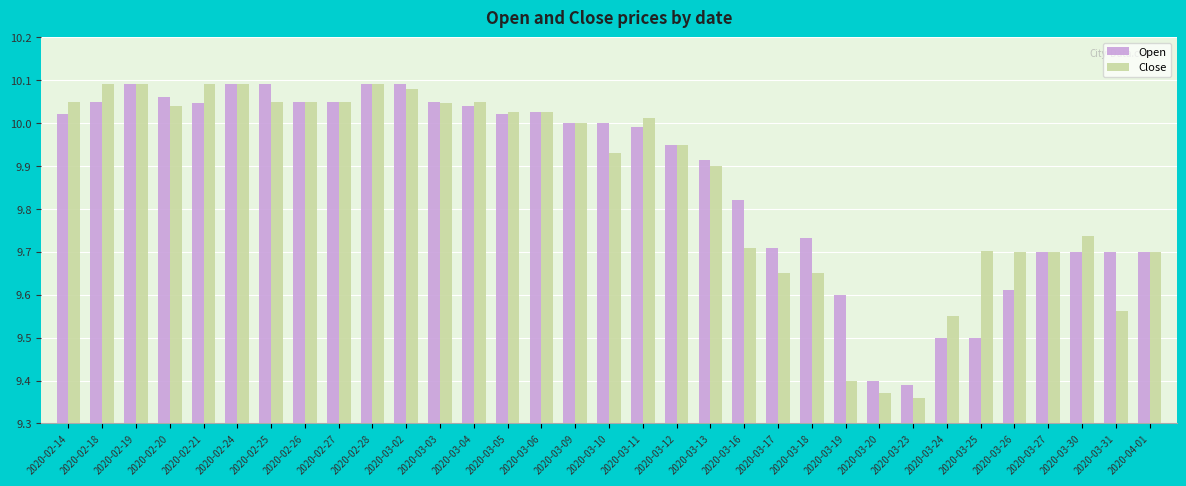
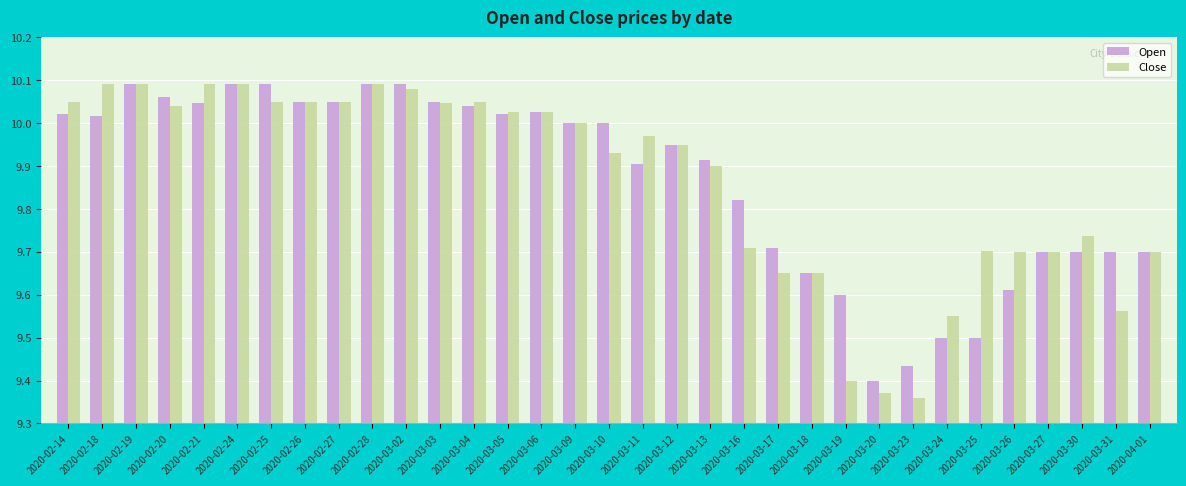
Open, 2020-02-18: 10.05 -> 10.02
Open, 2020-03-11: 9.99 -> 9.90
Close, 2020-03-11: 10.01 -> 9.97
Open, 2020-03-18: 9.73 -> 9.65
Open, 2020-03-23: 9.39 -> 9.43
